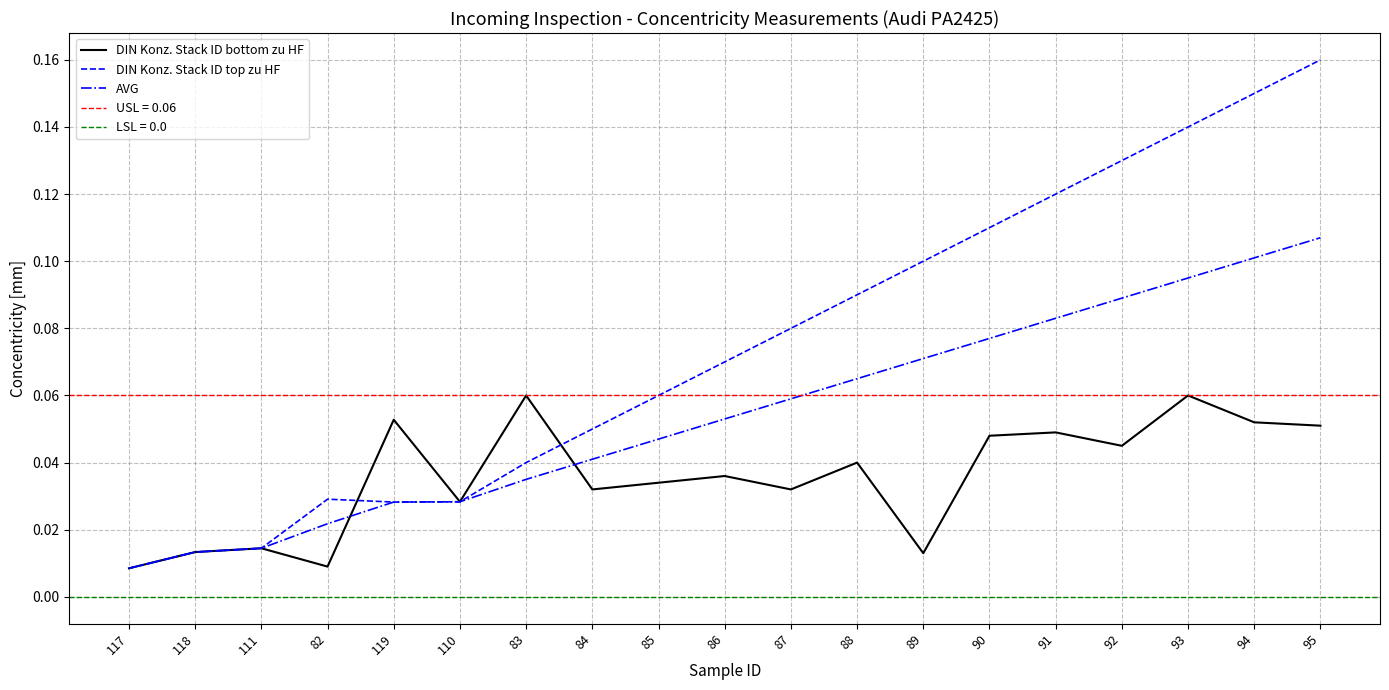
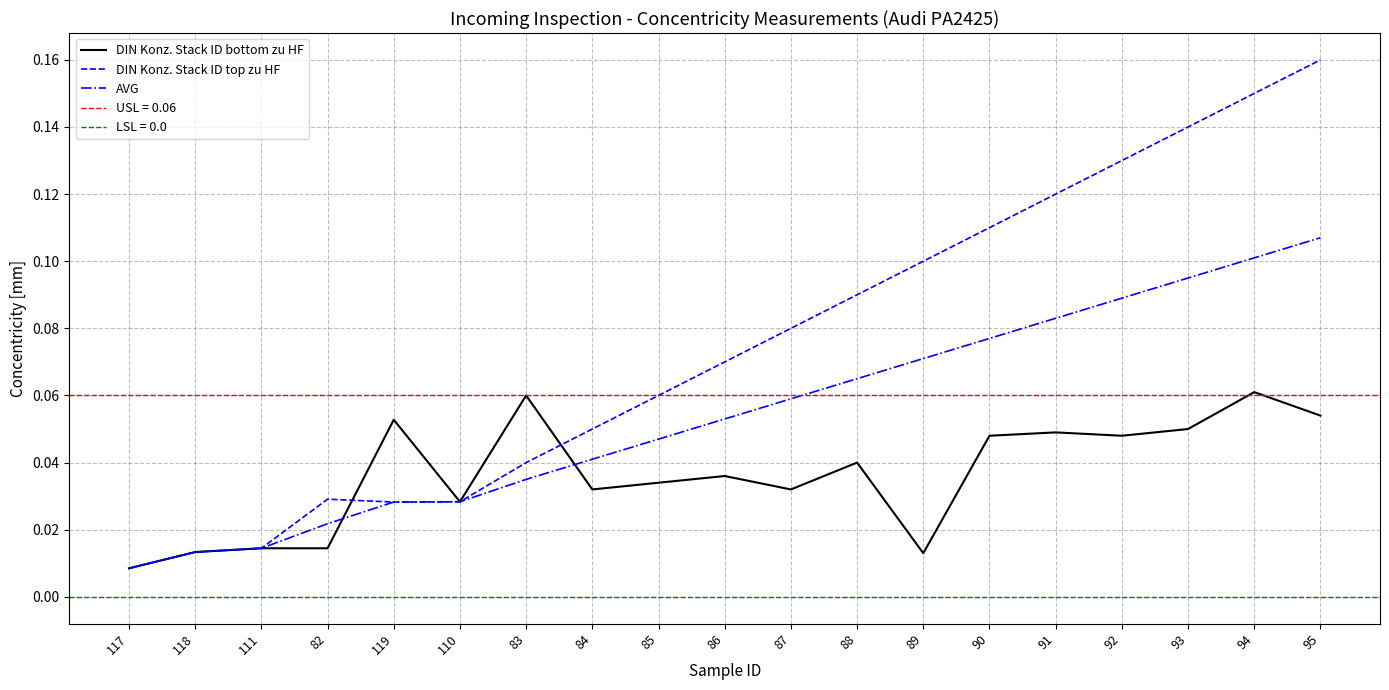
DIN Konz. Stack ID bottom zu HF, 82: 0.009 -> 0.014
DIN Konz. Stack ID bottom zu HF, 92: 0.045 -> 0.048
DIN Konz. Stack ID bottom zu HF, 93: 0.06 -> 0.05
DIN Konz. Stack ID bottom zu HF, 94: 0.052 -> 0.061
DIN Konz. Stack ID bottom zu HF, 95: 0.051 -> 0.054
